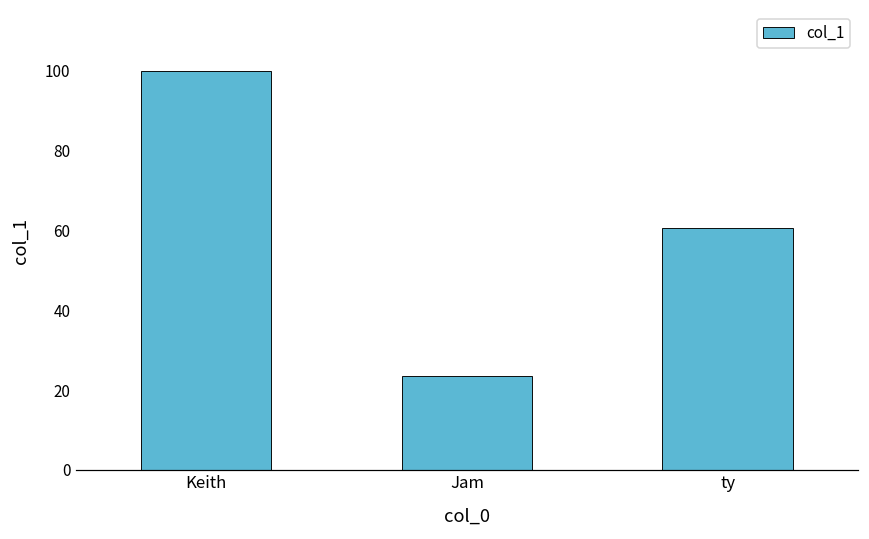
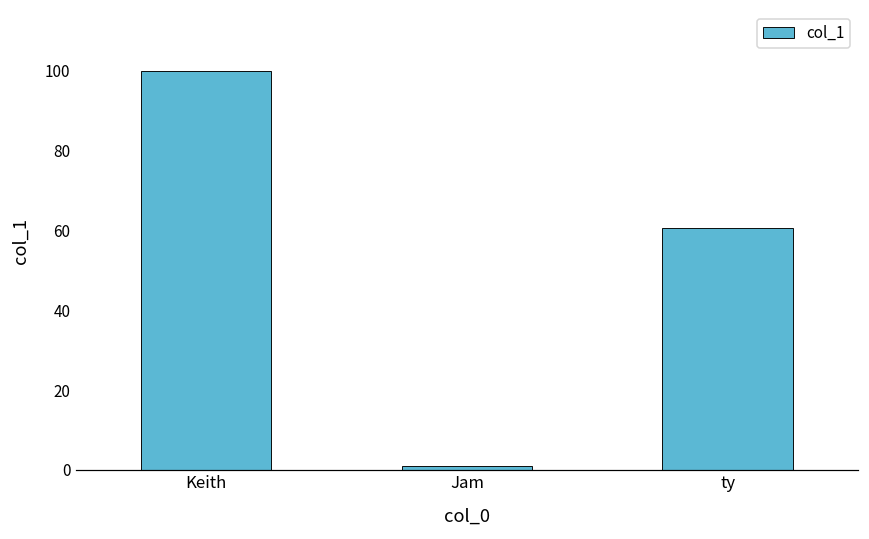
Jam: 24 -> 1
